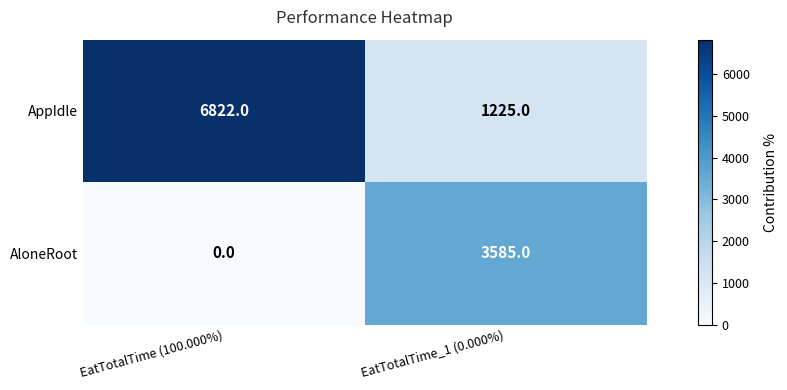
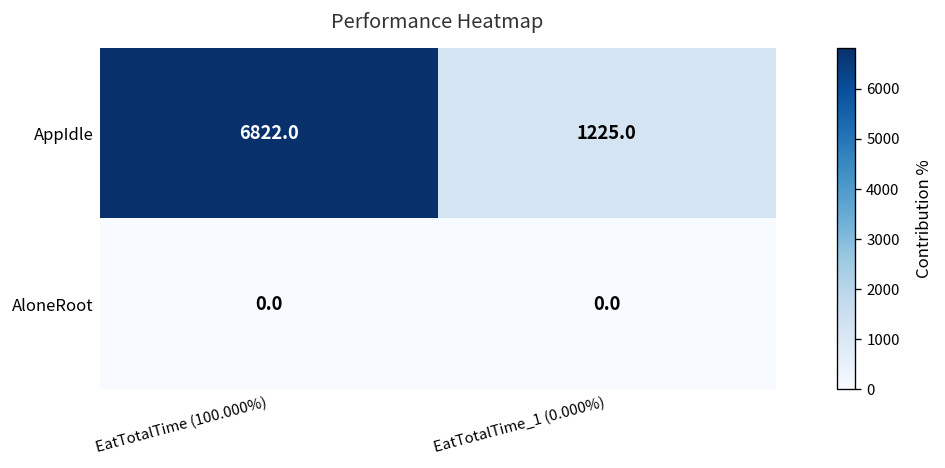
AloneRoot, EatTotalTime_1 (0.000%): 3585.0 -> 0.0
